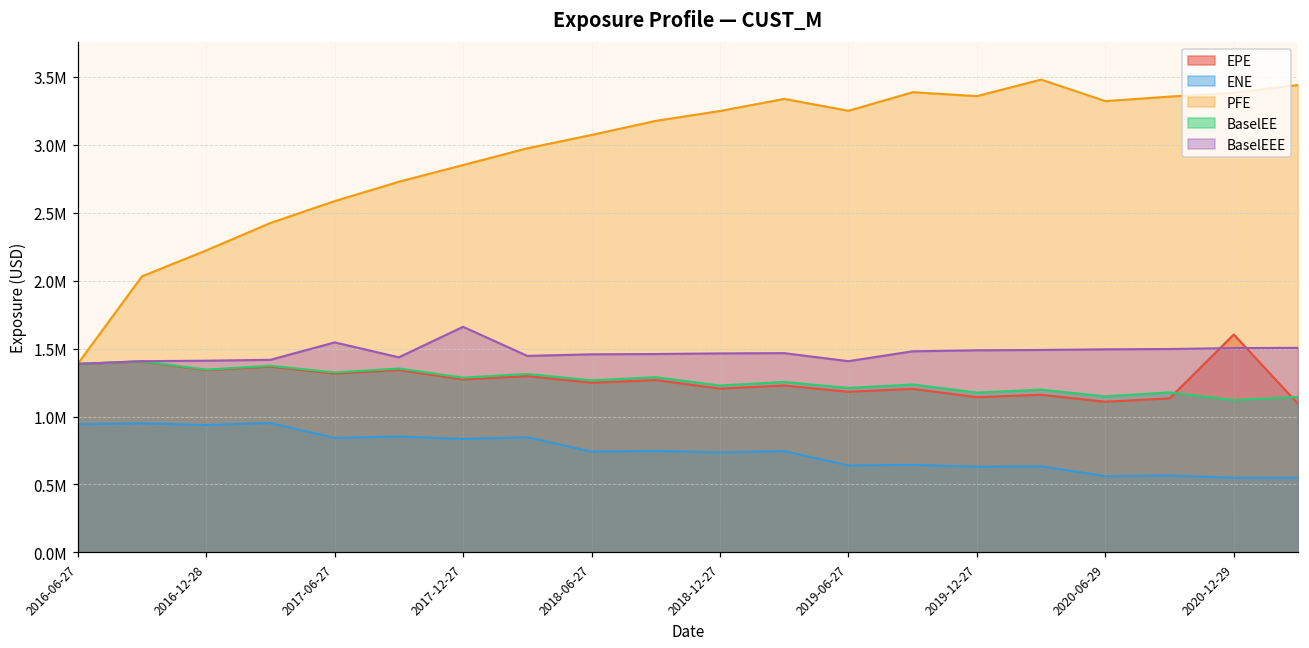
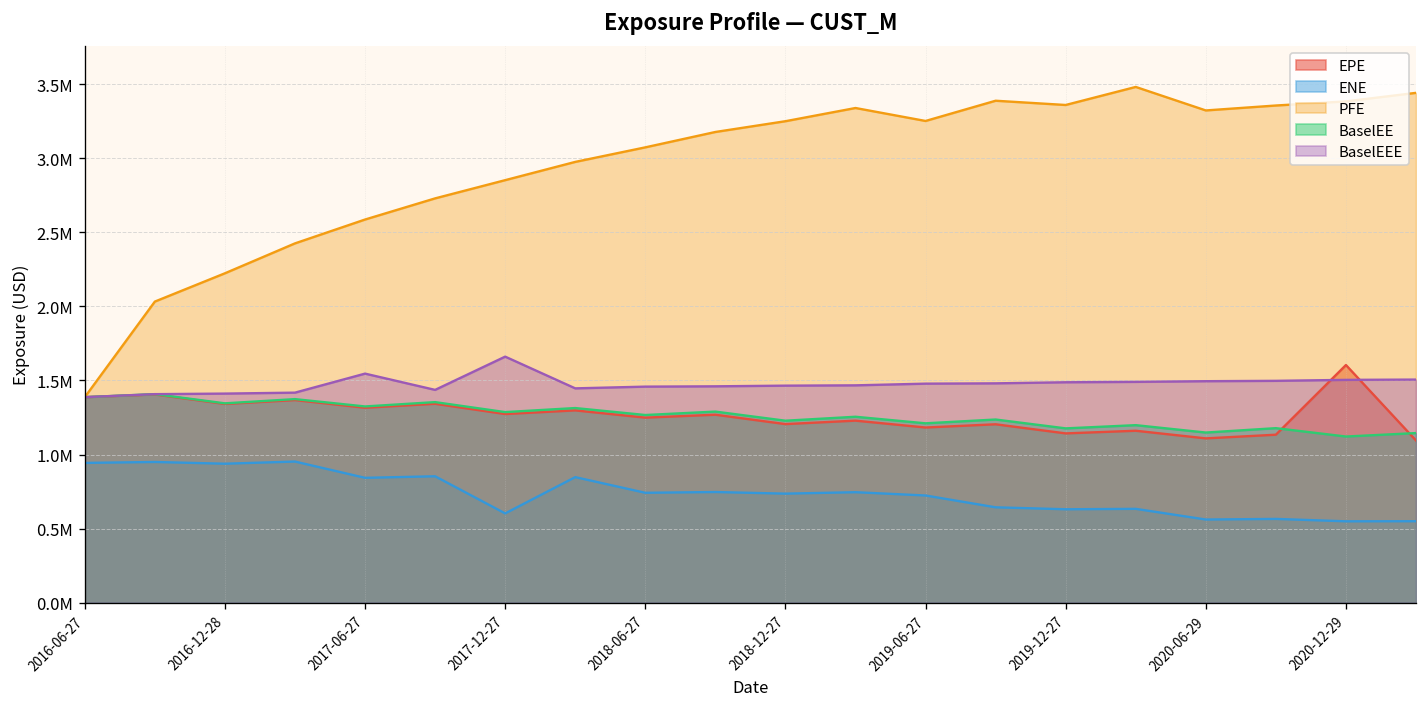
ENE, 2017-12-27: 840000 -> 600000
ENE, 2019-06-27: 640000 -> 720000
BaselEEE, 2019-06-27: 1410000 -> 1480000
